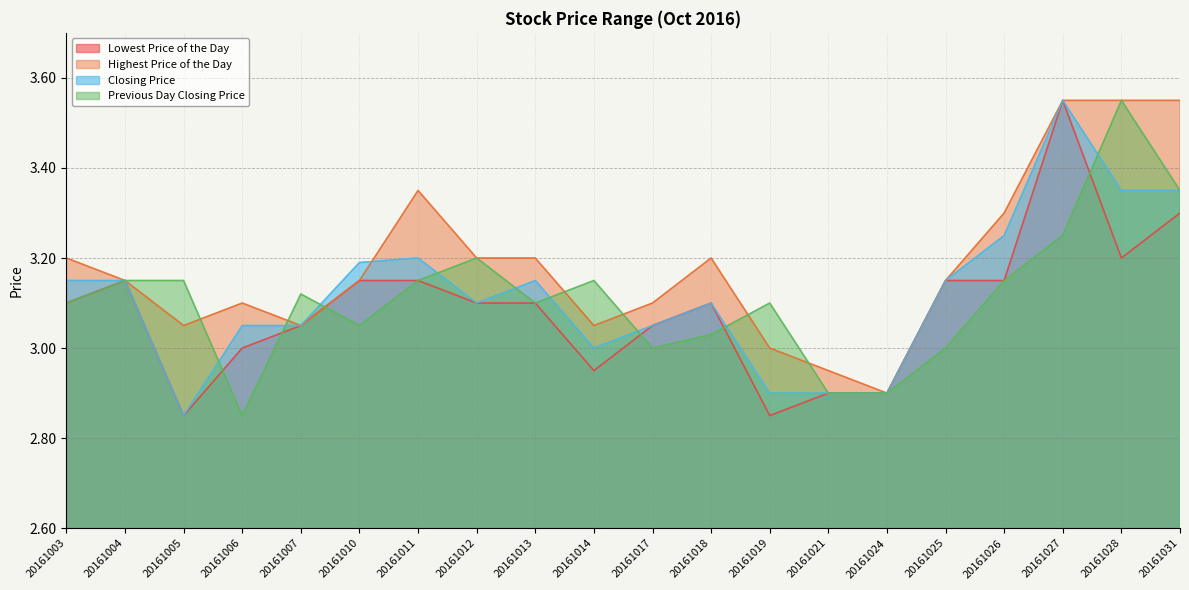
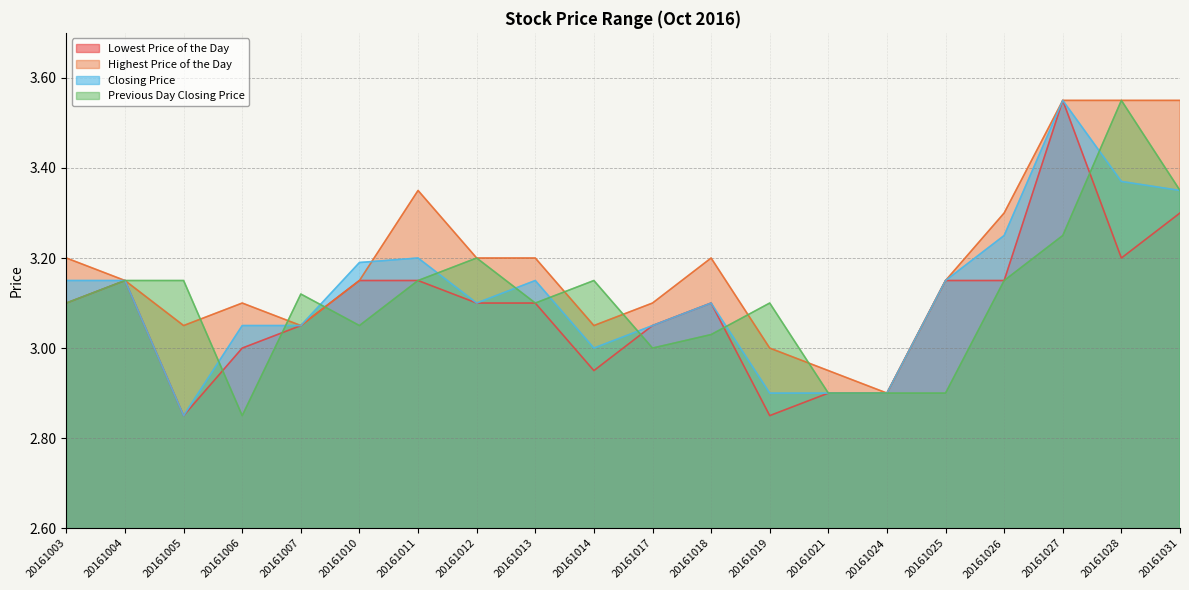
Previous Day Closing Price, 20161025: 3.0 -> 2.9
Closing Price, 20161028: 3.35 -> 3.37
